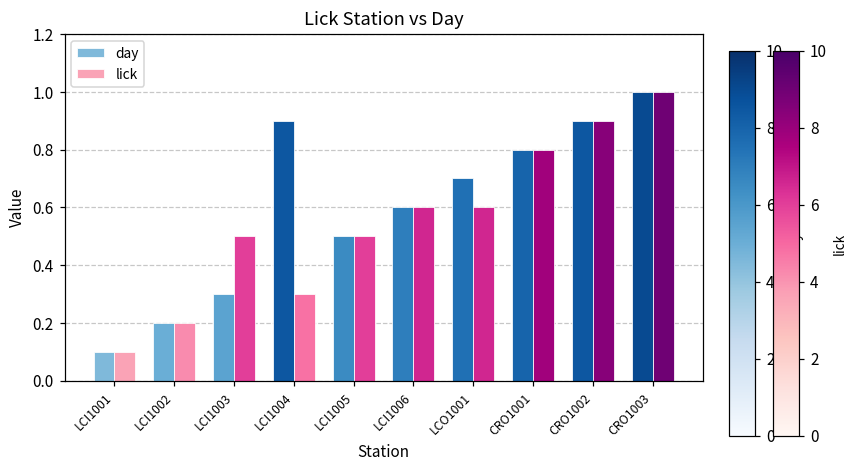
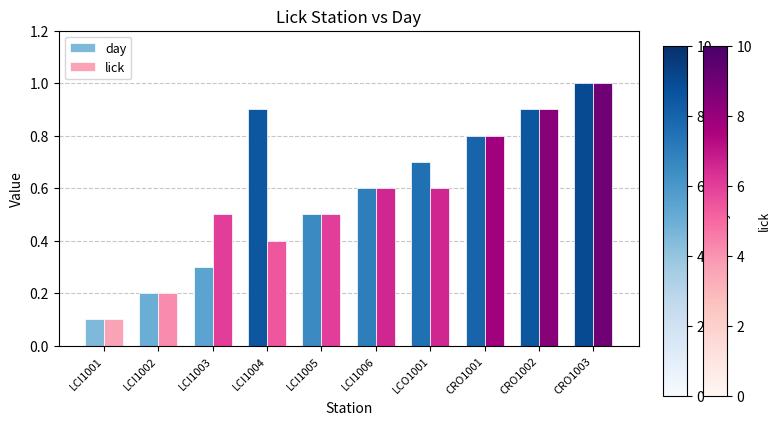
lick, LCI1004: 0.30 -> 0.40
